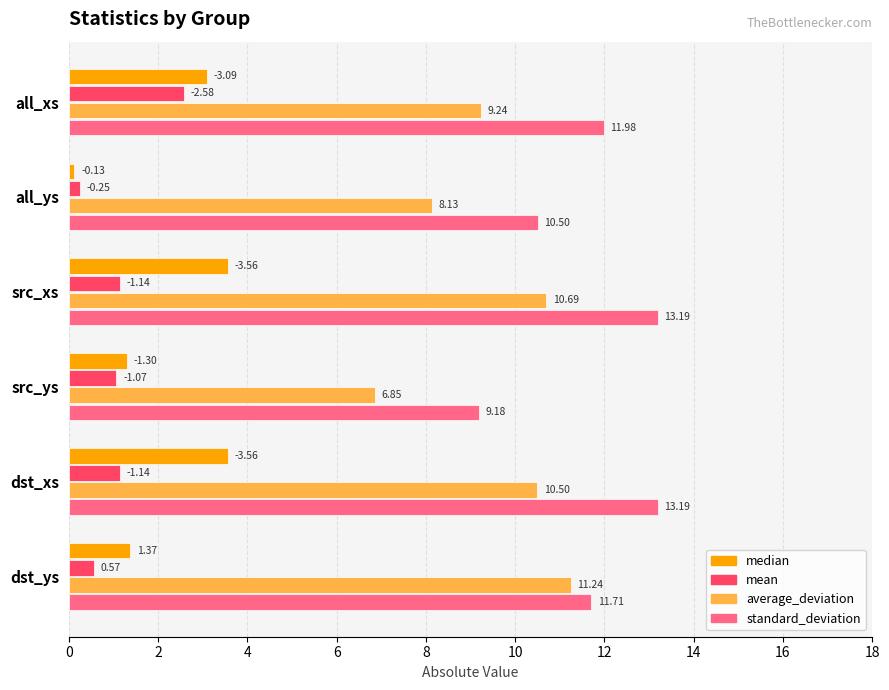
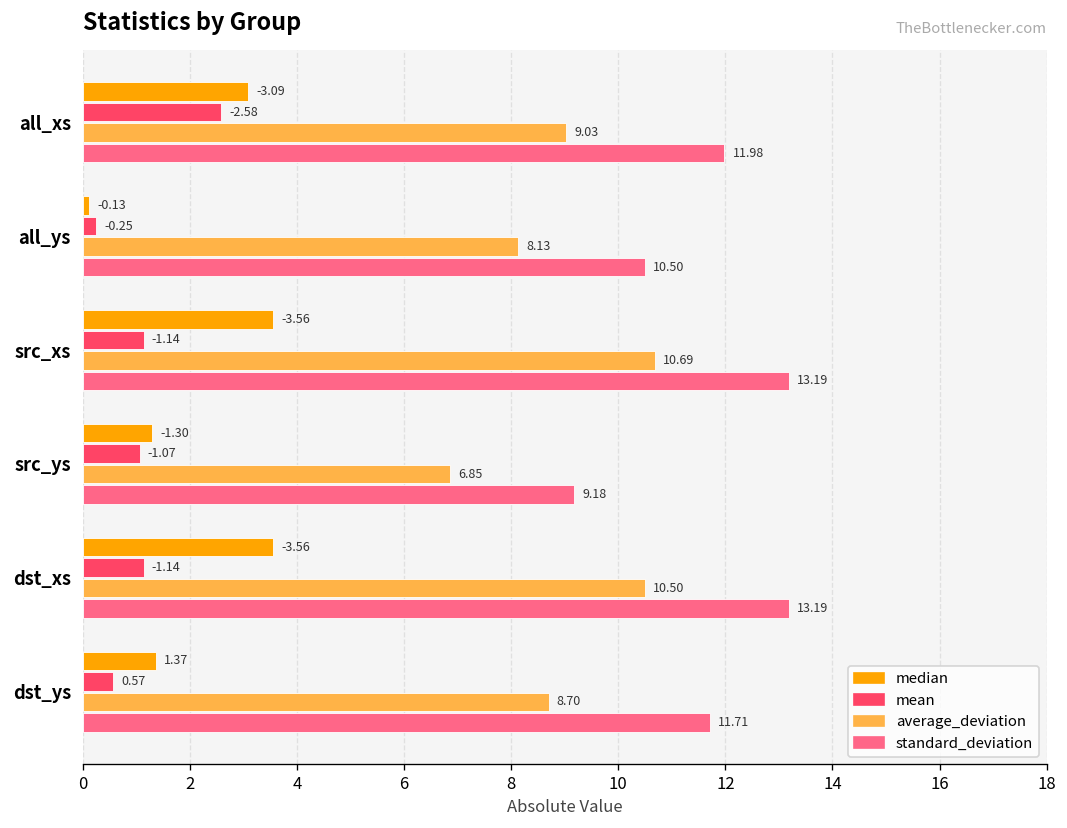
average_deviation, all_xs: 9.24 -> 9.03
average_deviation, dst_ys: 11.24 -> 8.70
